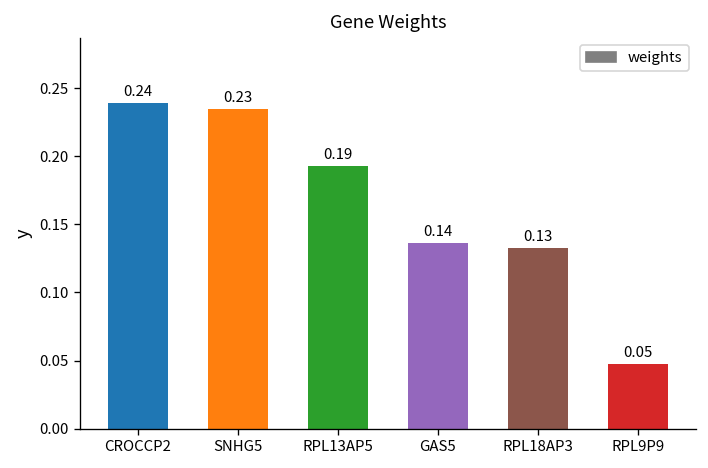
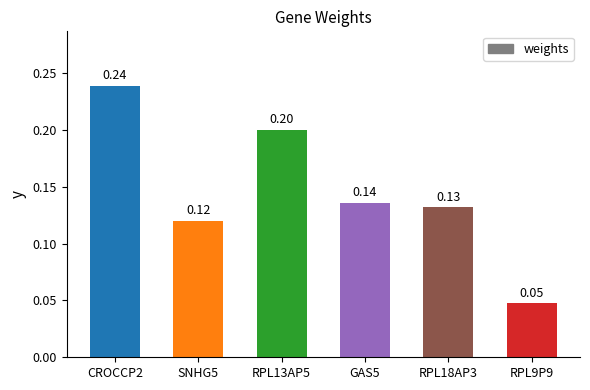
SNHG5: 0.23 -> 0.12
RPL13AP5: 0.19 -> 0.20
